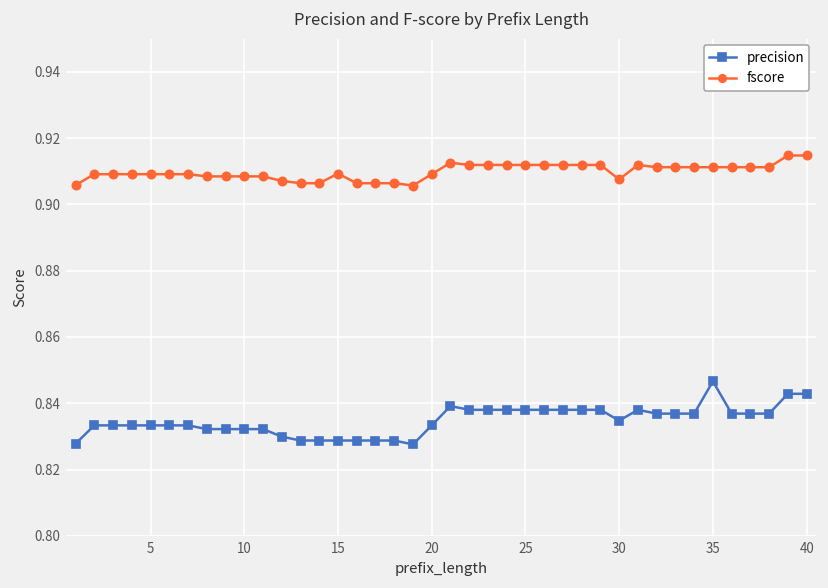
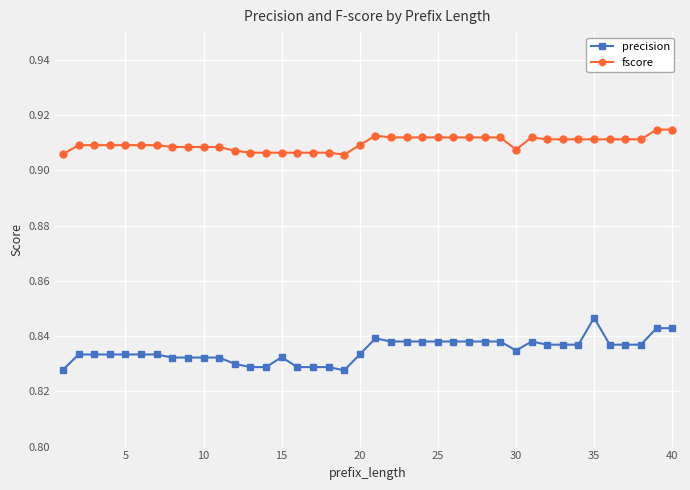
precision, 15: 0.829 -> 0.832
fscore, 15: 0.909 -> 0.906
